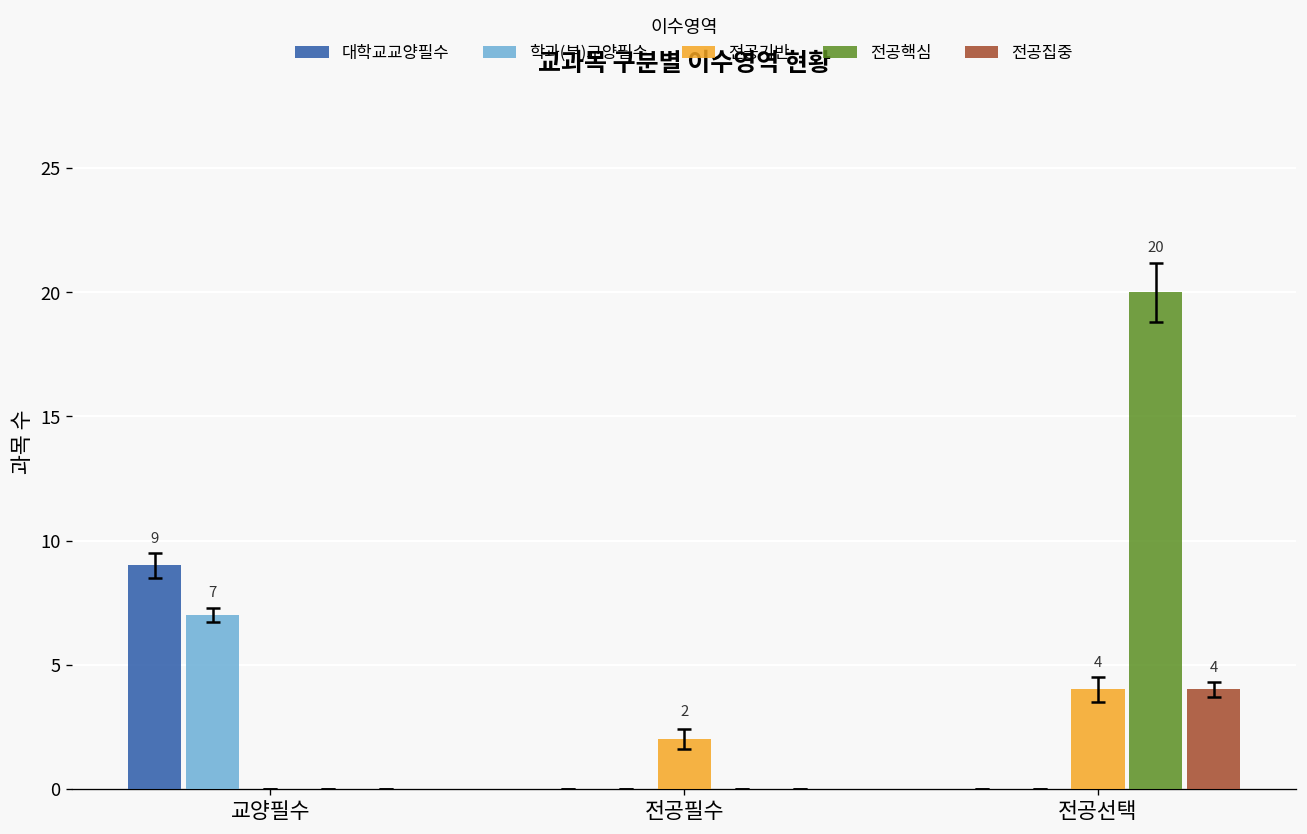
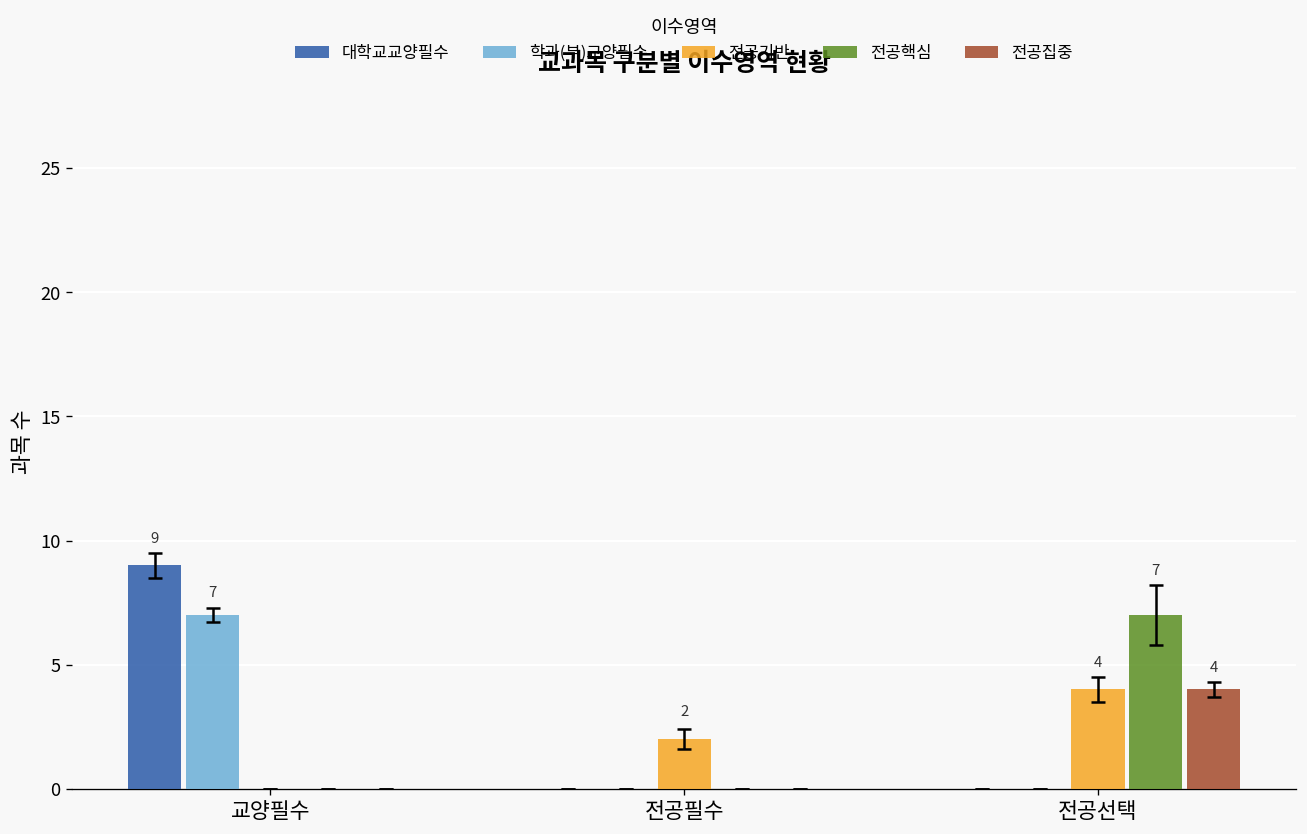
전공핵심, 전공선택: 20 -> 7
